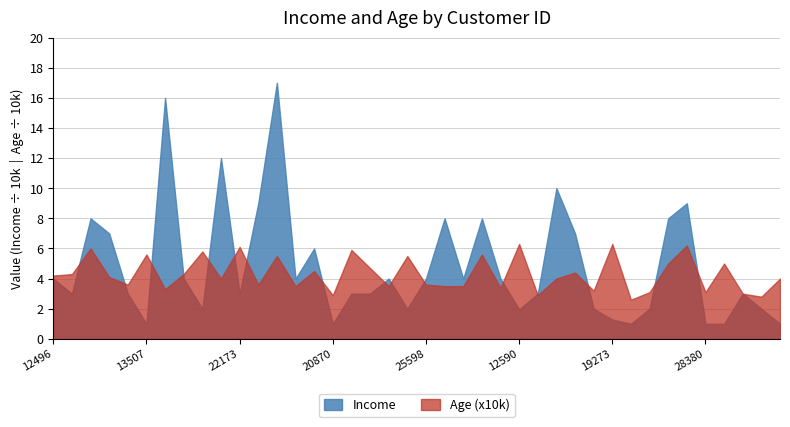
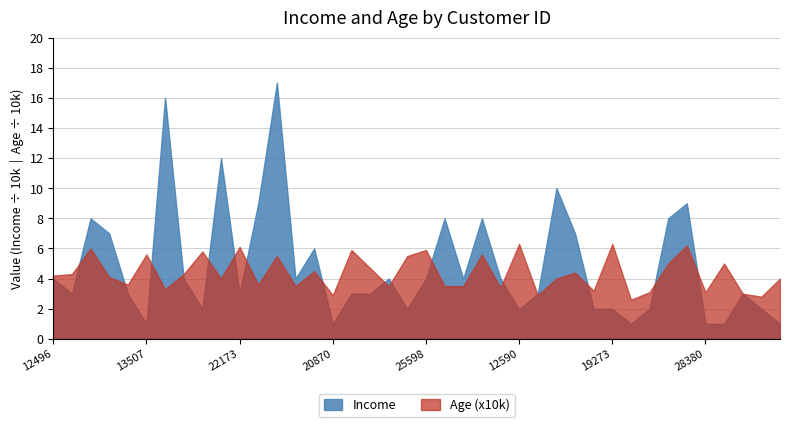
Age (x10k), 25598: 3.6 -> 5.9
Income, 19273: 1.3 -> 2.0
